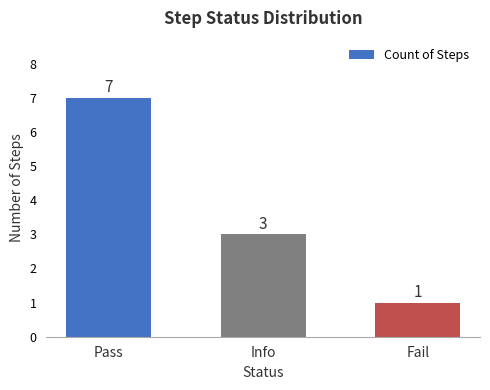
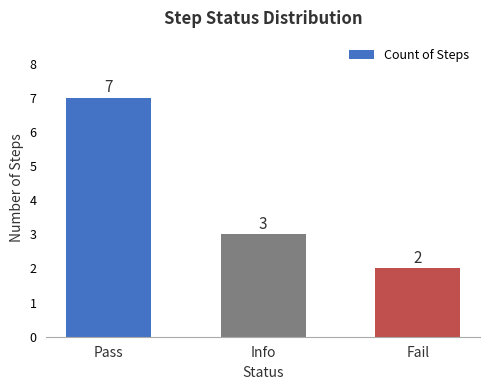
Fail: 1 -> 2
